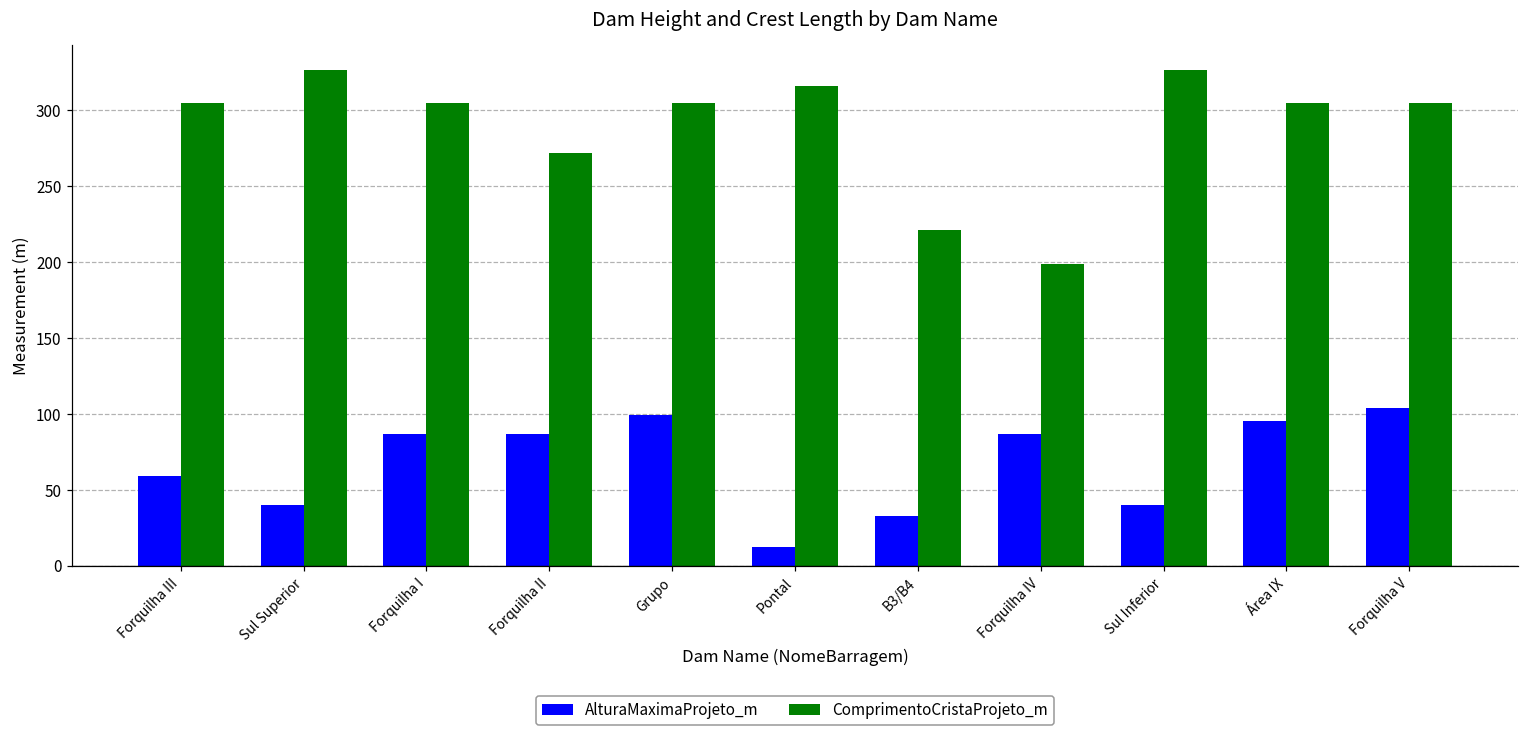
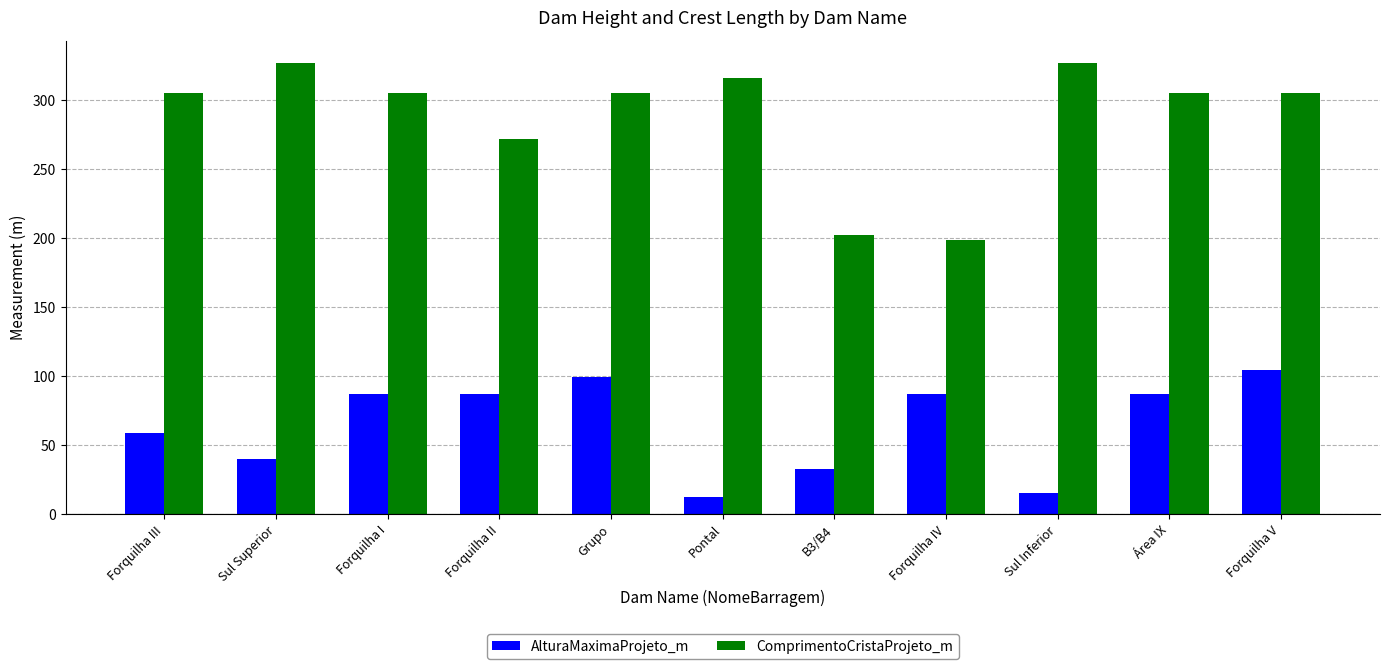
ComprimentoCristaProjeto_m, B3/B4: 221 -> 203
AlturaMaximaProjeto_m, Sul Inferior: 40 -> 16
AlturaMaximaProjeto_m, Área IX: 96 -> 87
